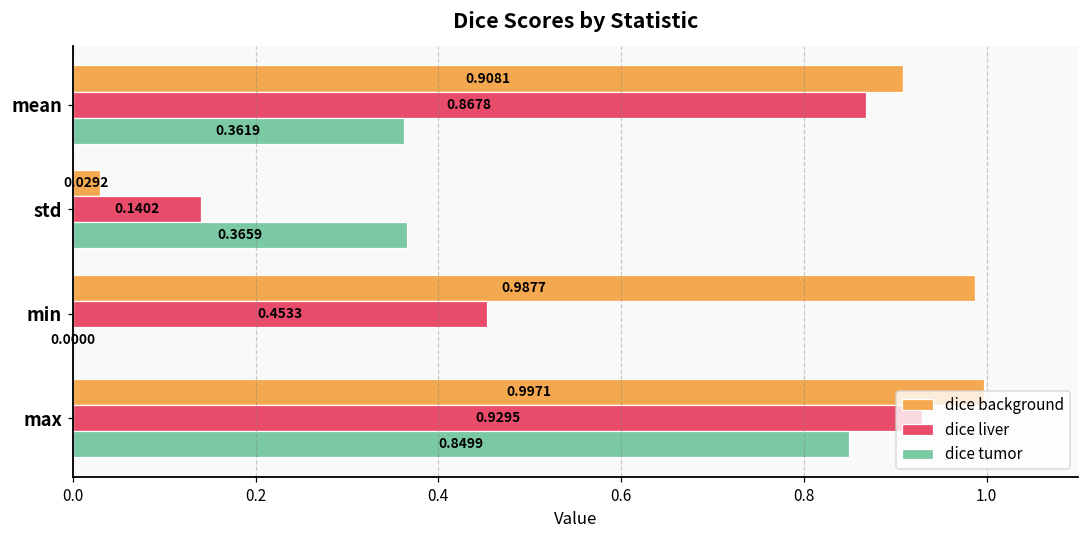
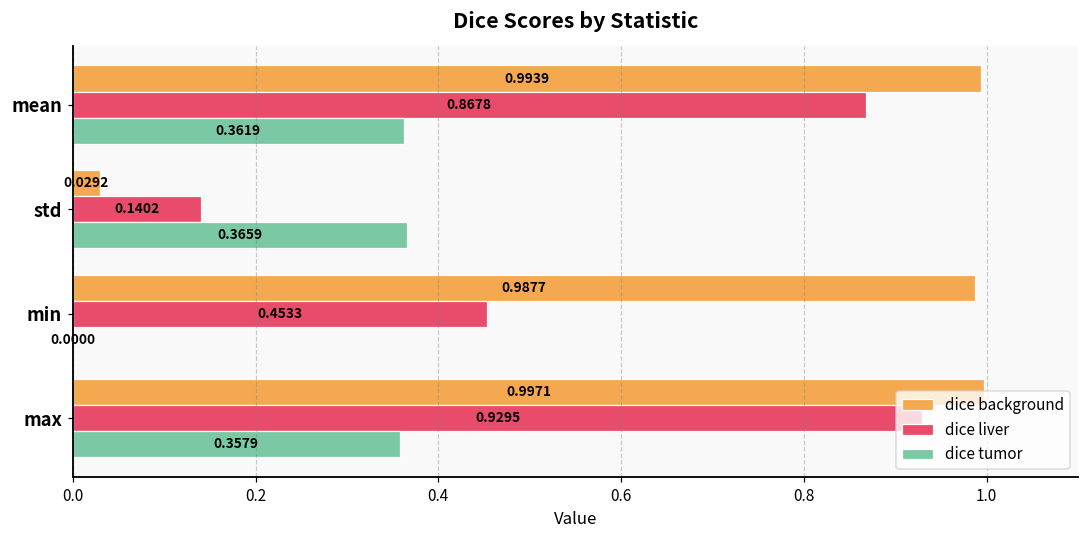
dice background, mean: 0.9081 -> 0.9939
dice tumor, max: 0.8499 -> 0.3579
